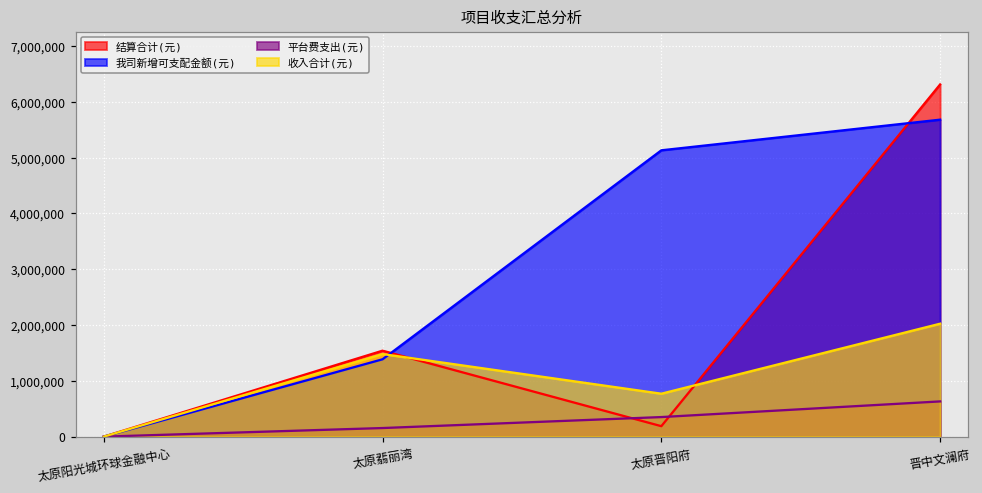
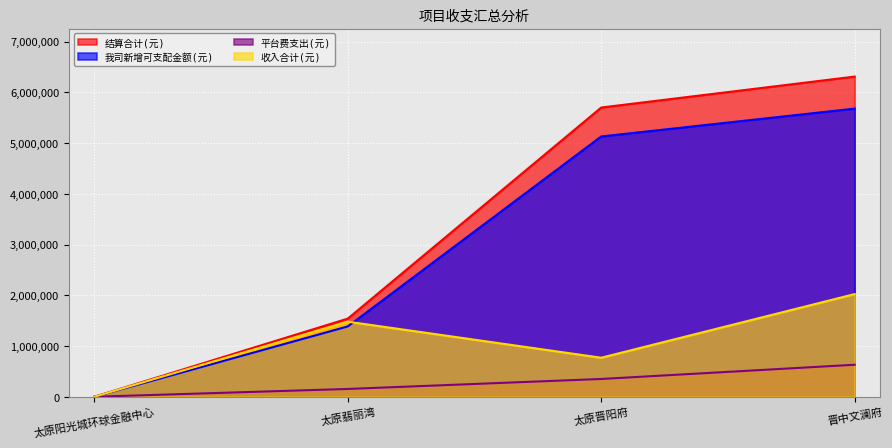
结算合计(元), 太原晋阳府: 200,000 -> 5,700,000
